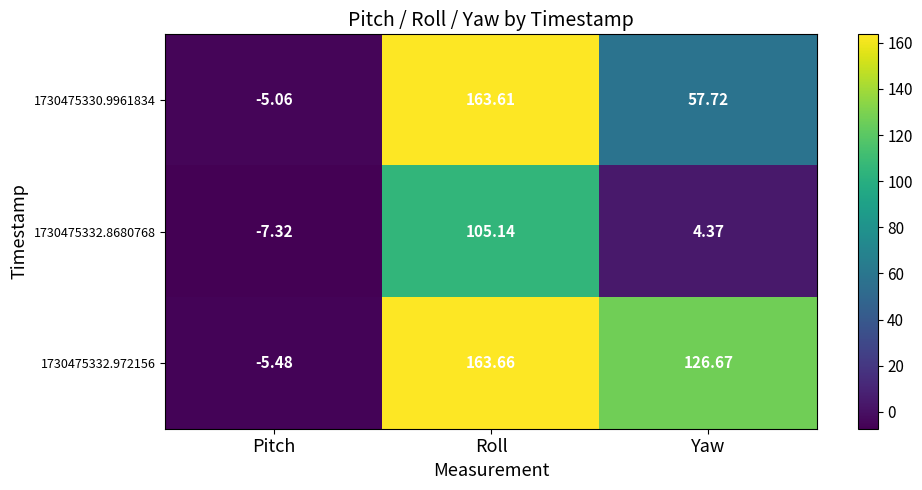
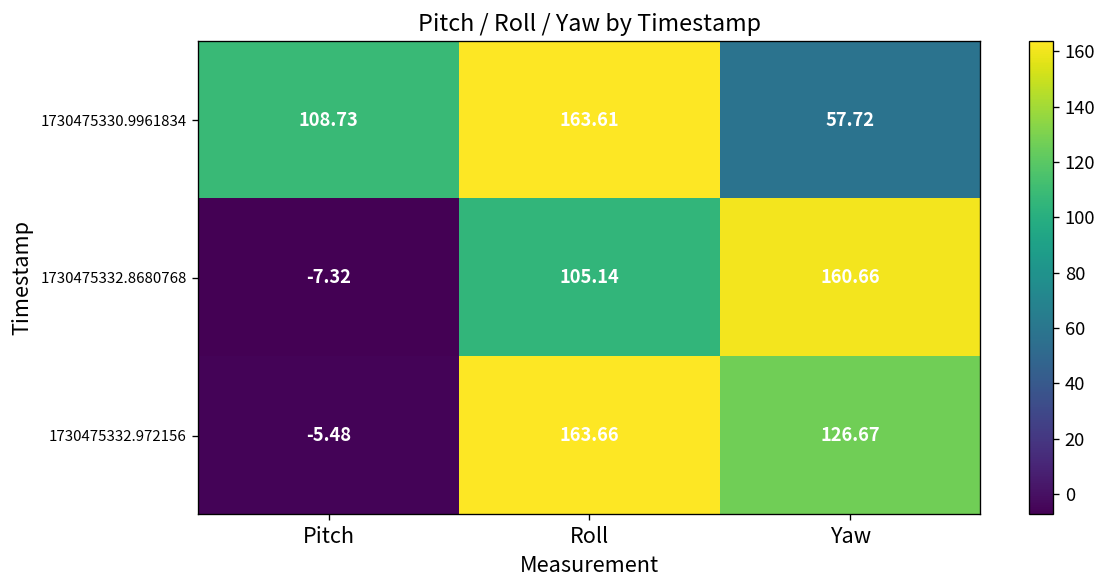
1730475330.9961834, Pitch: -5.06 -> 108.73
1730475332.8680768, Yaw: 4.37 -> 160.66
